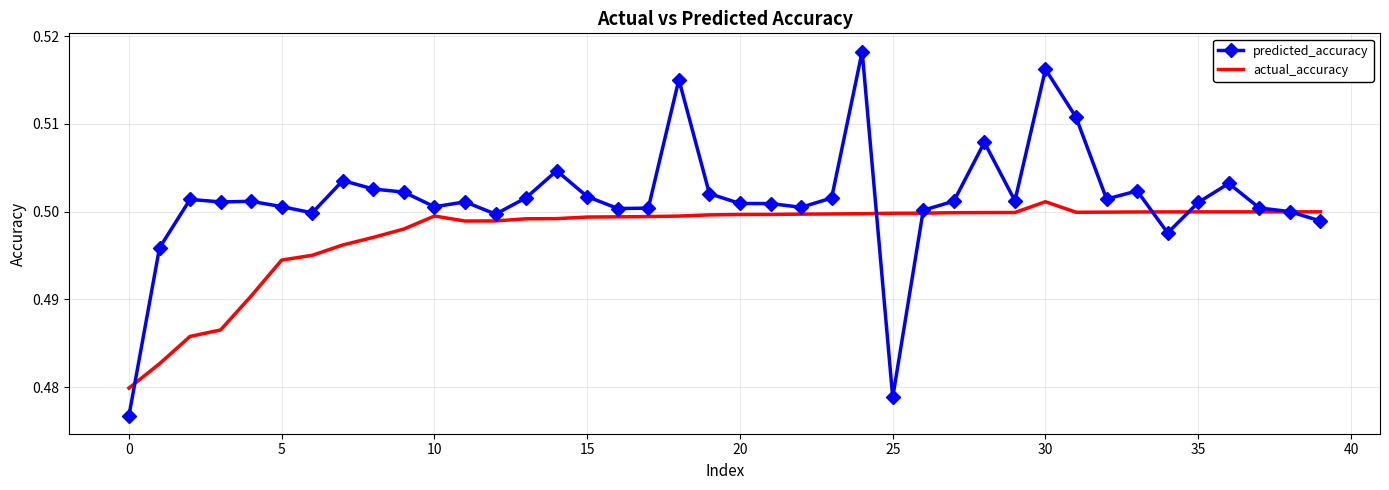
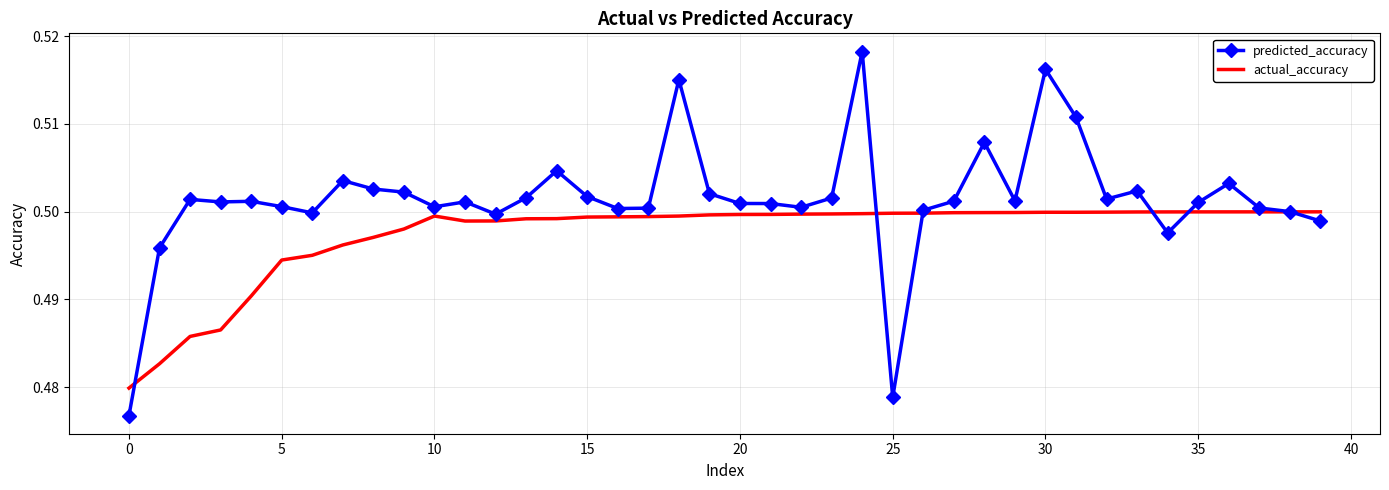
actual_accuracy, 30: 0.501 -> 0.500
